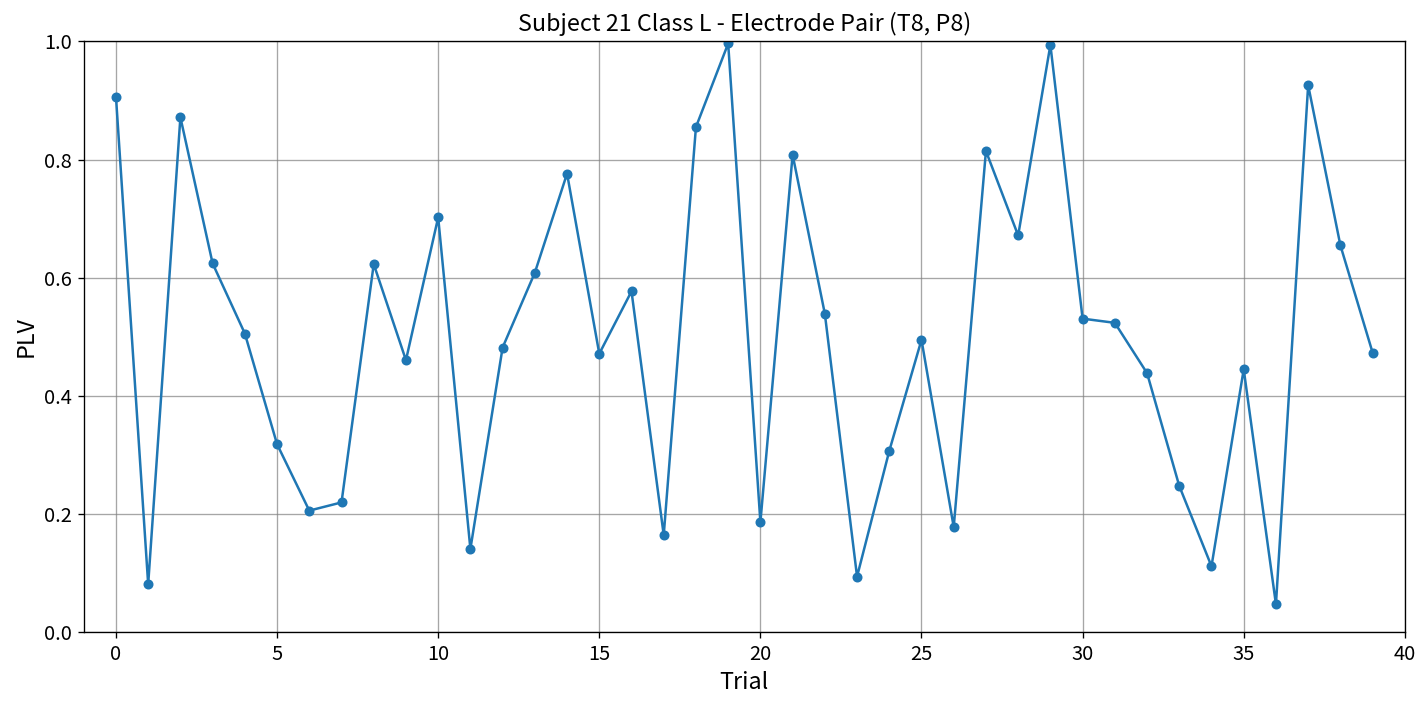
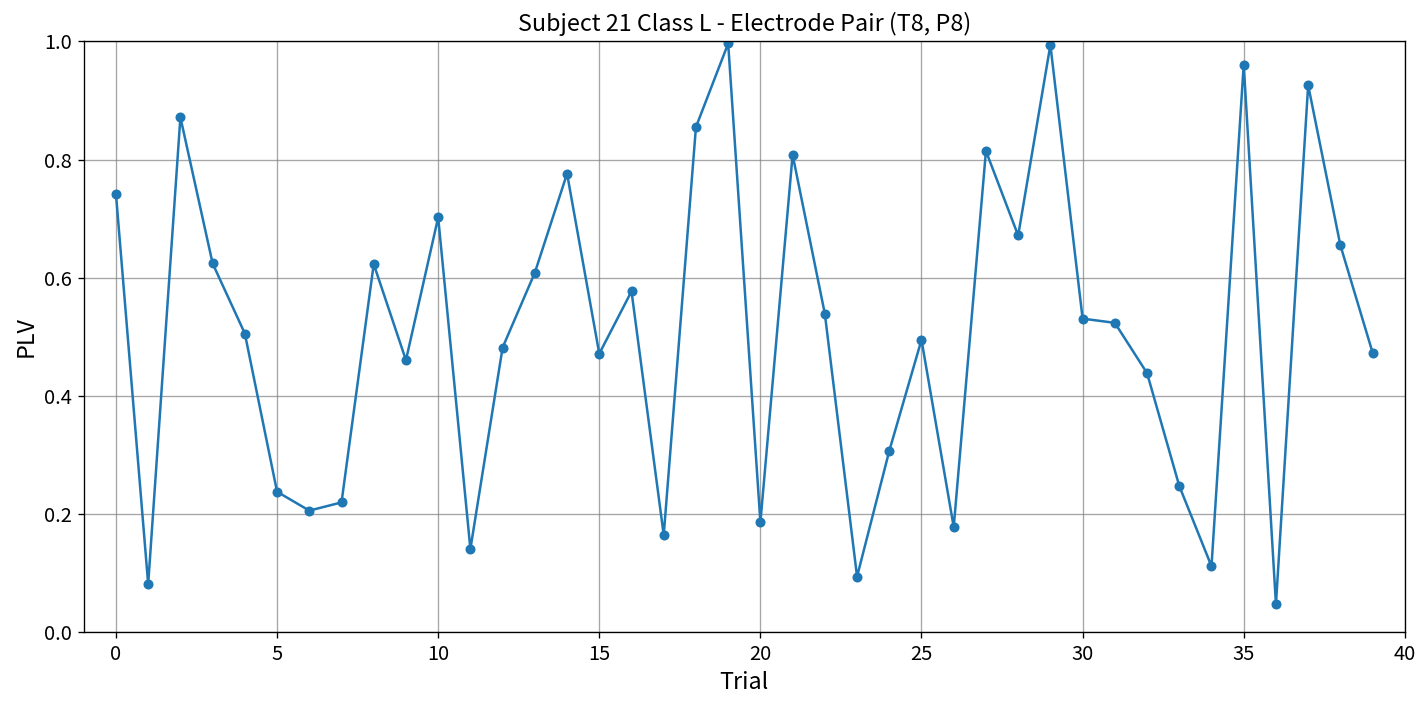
0: 0.91 -> 0.74
5: 0.32 -> 0.24
35: 0.44 -> 0.96
